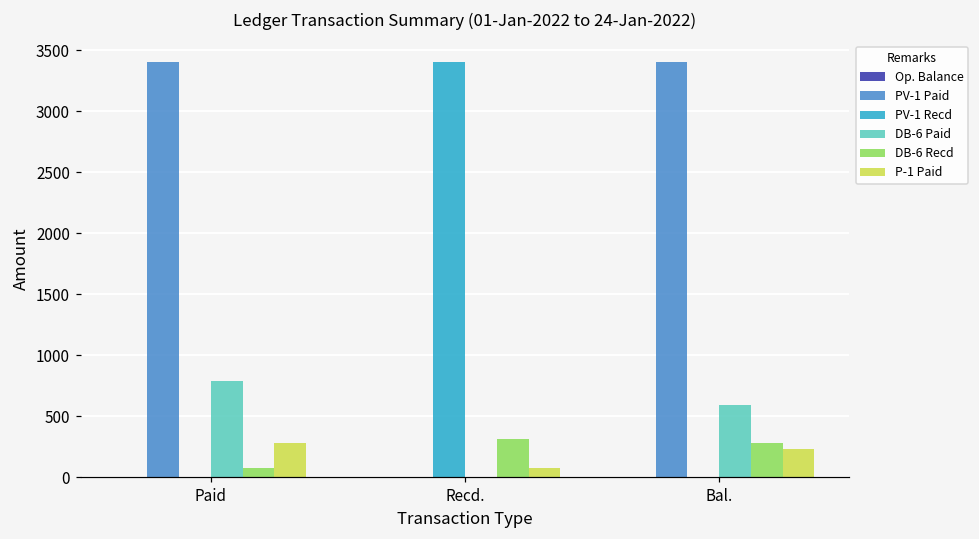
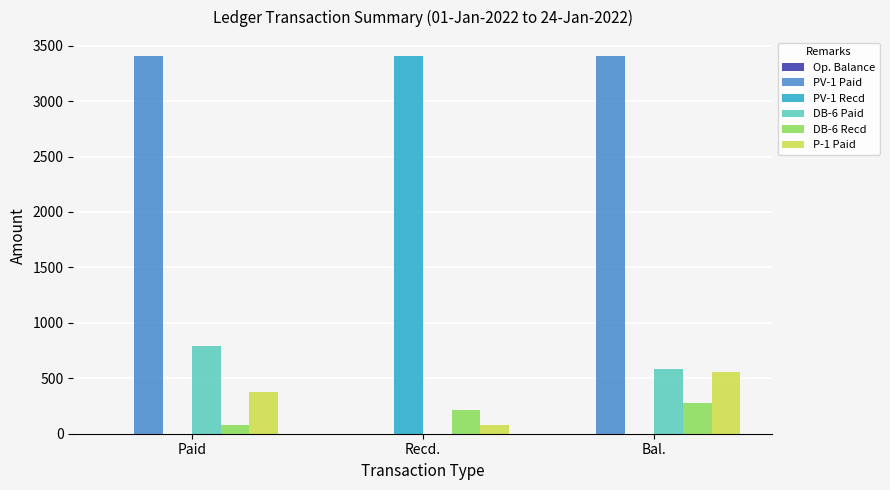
P-1 Paid, Paid: 280 -> 380
DB-6 Recd, Recd.: 310 -> 210
P-1 Paid, Bal.: 230 -> 560
